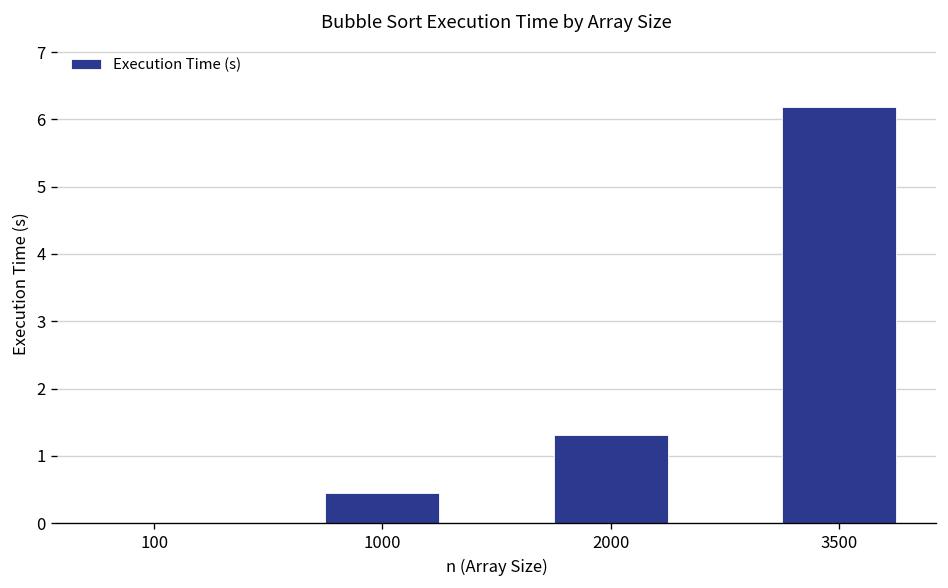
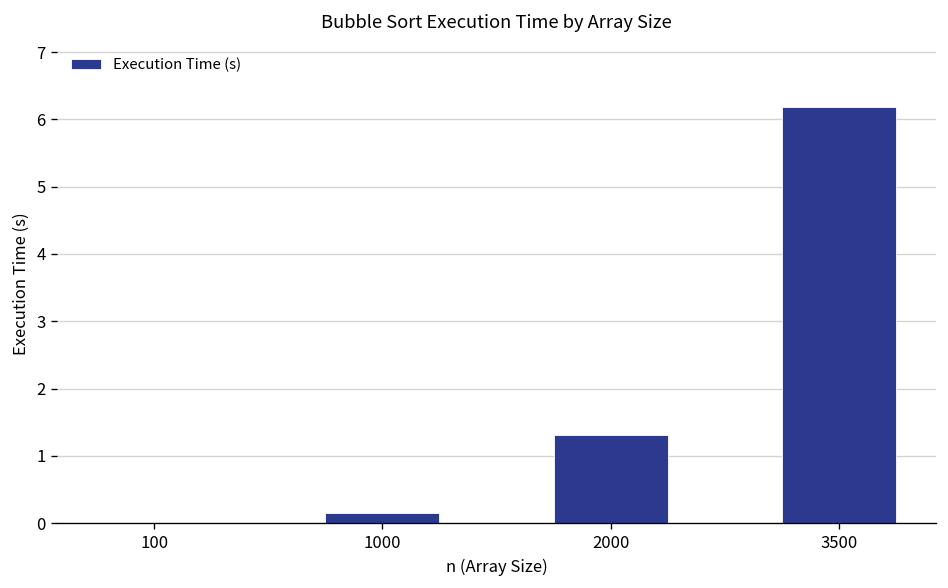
1000: 0.5 -> 0.1
